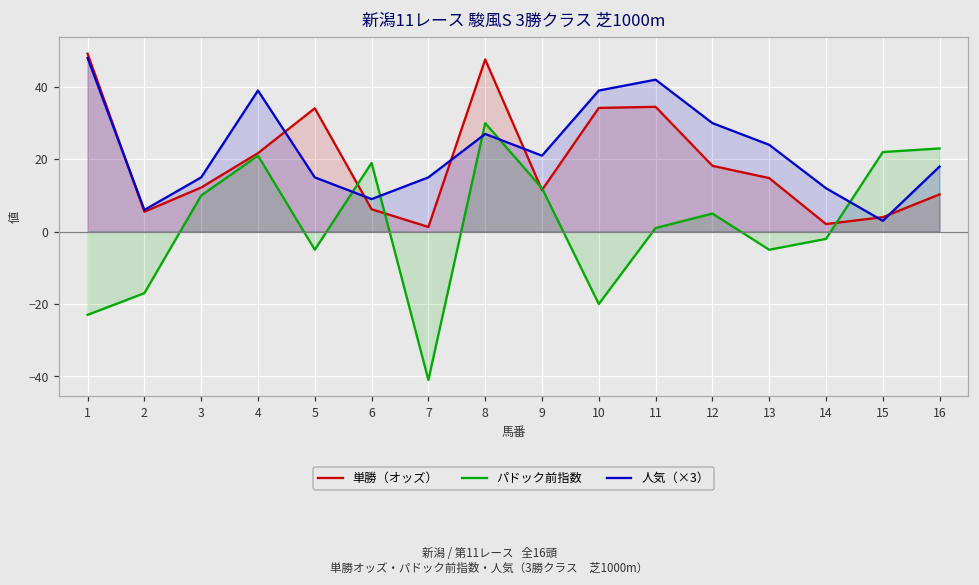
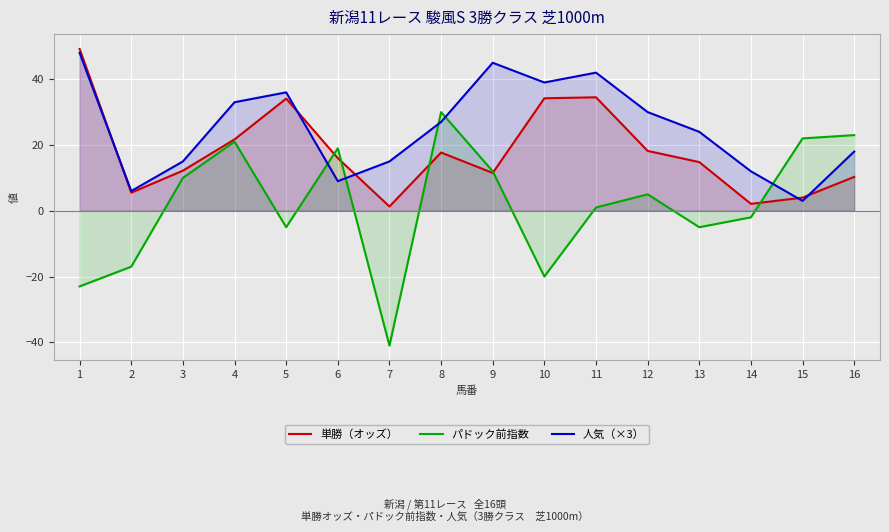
人気（×3）, 4: 39 -> 33
人気（×3）, 5: 15 -> 36
単勝（オッズ）, 6: 6 -> 16
単勝（オッズ）, 8: 48 -> 18
人気（×3）, 9: 21 -> 45
